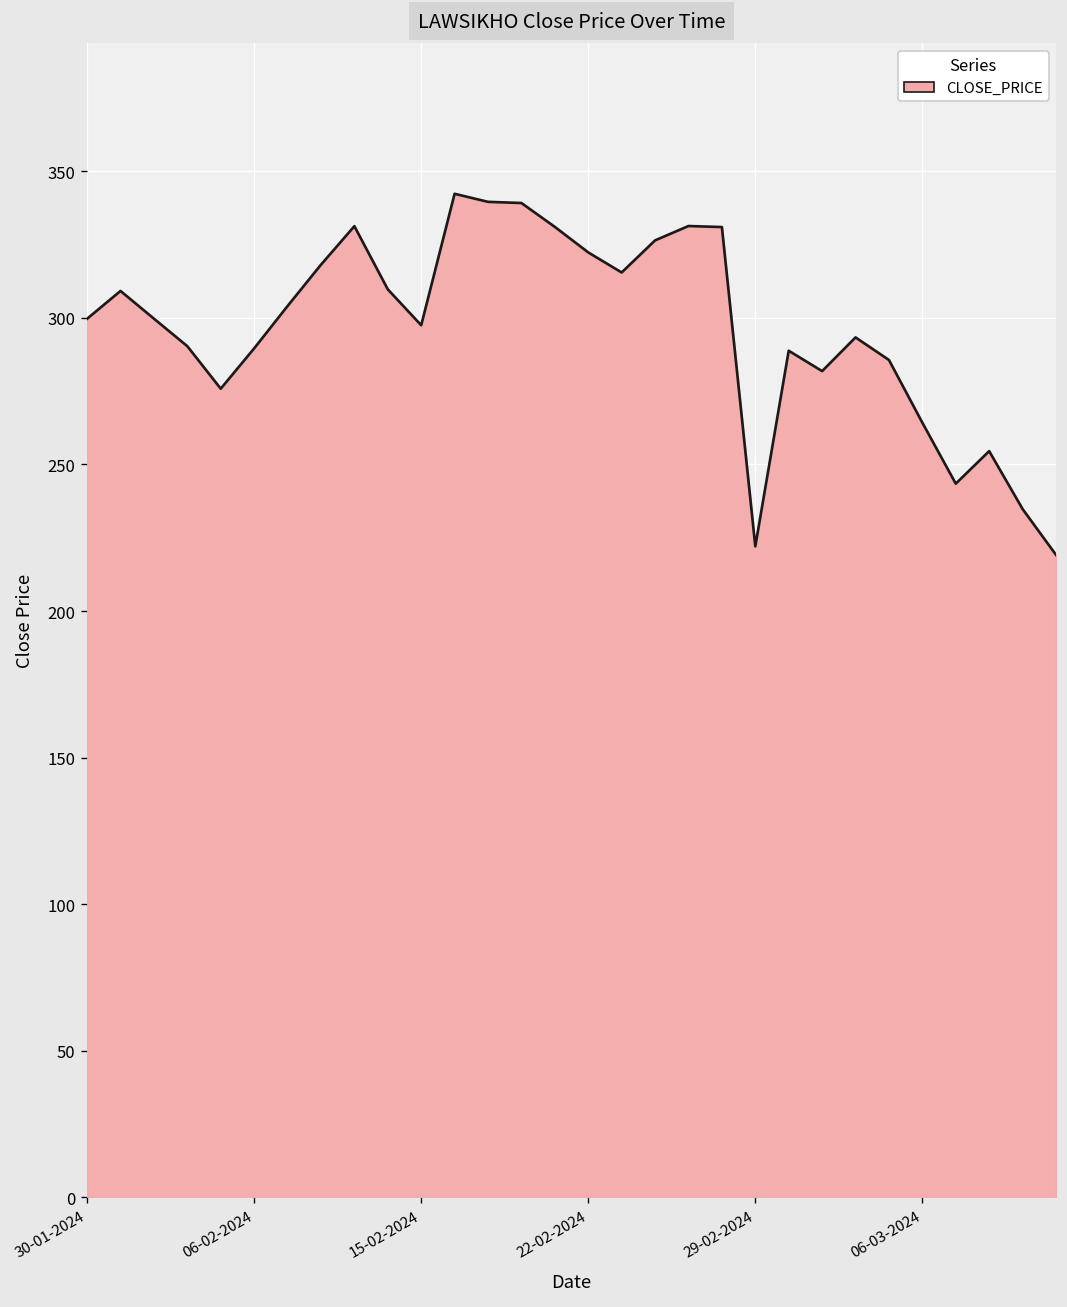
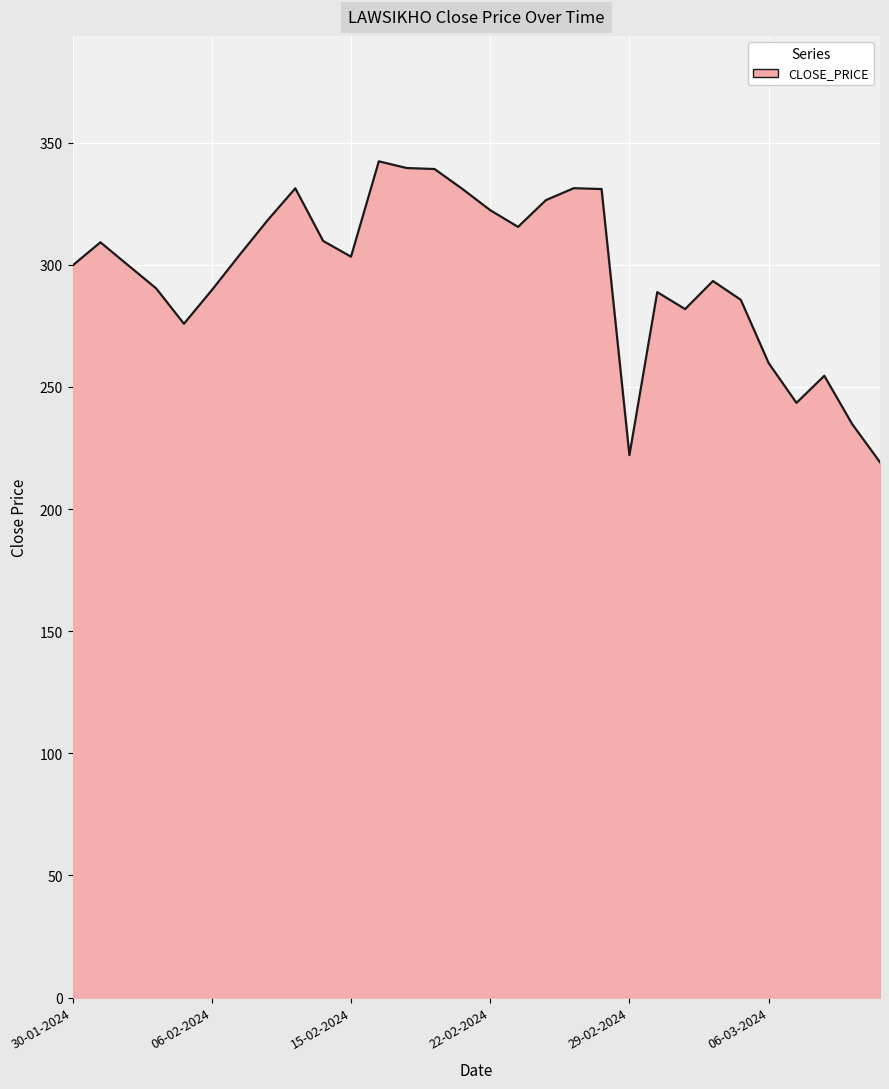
15-02-2024: 298 -> 303
06-03-2024: 264 -> 260
